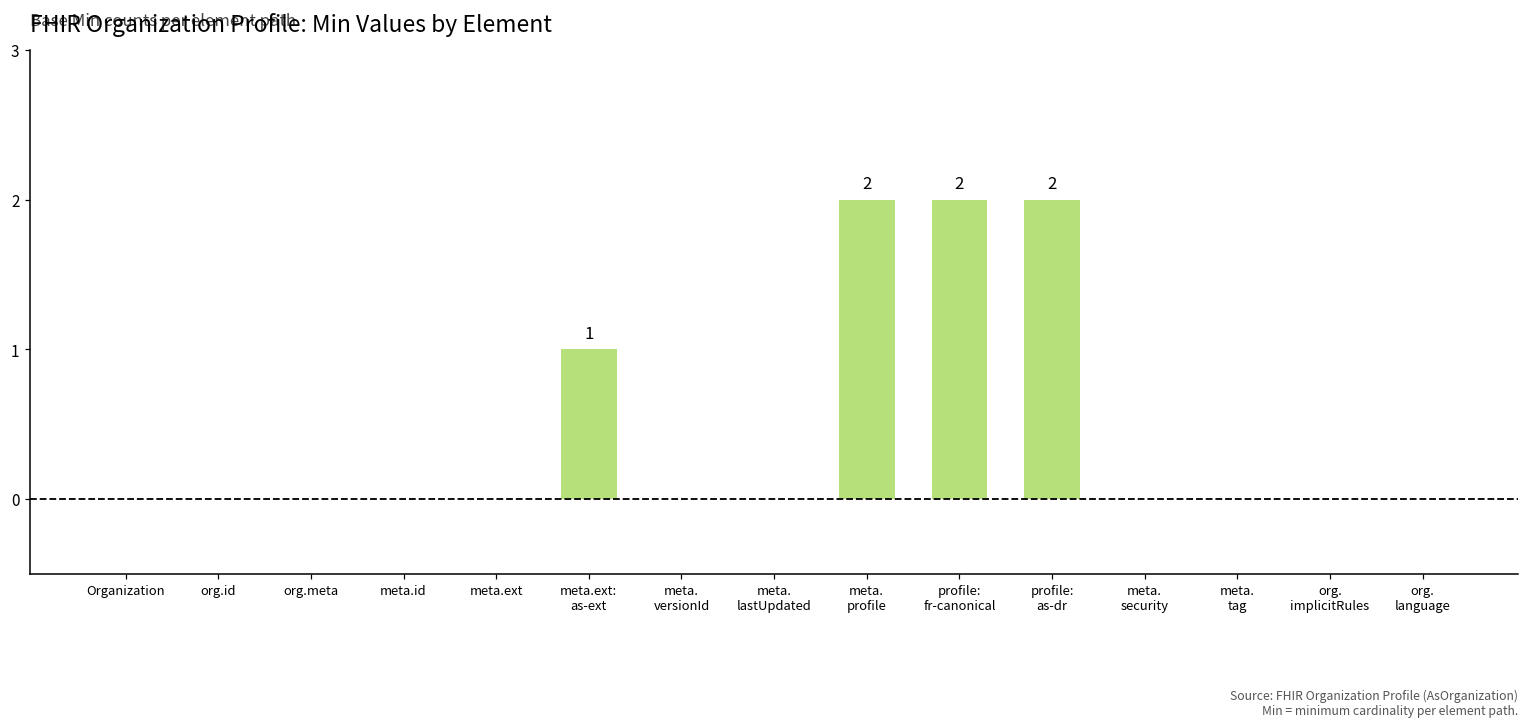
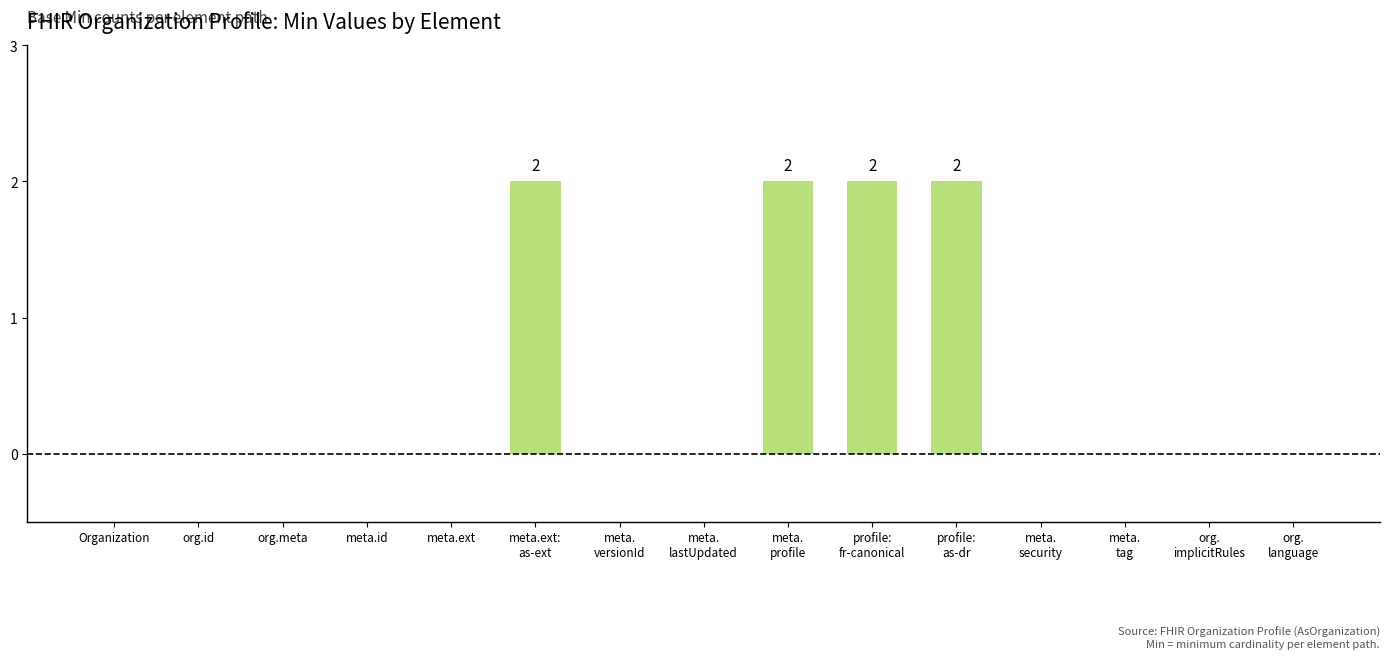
meta.ext: as-ext: 1 -> 2
